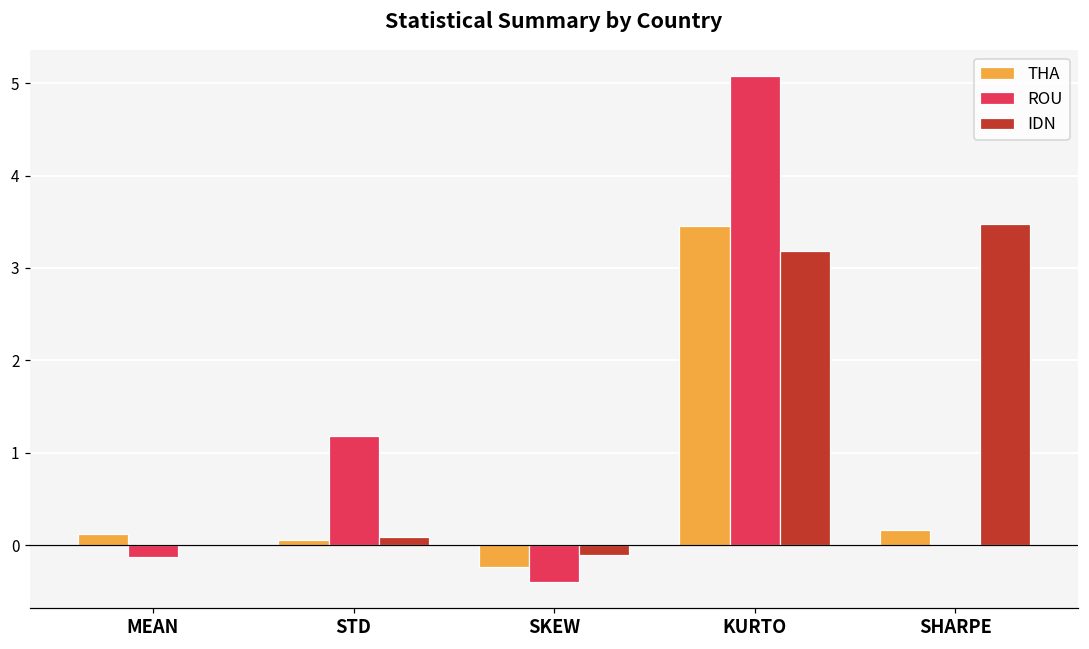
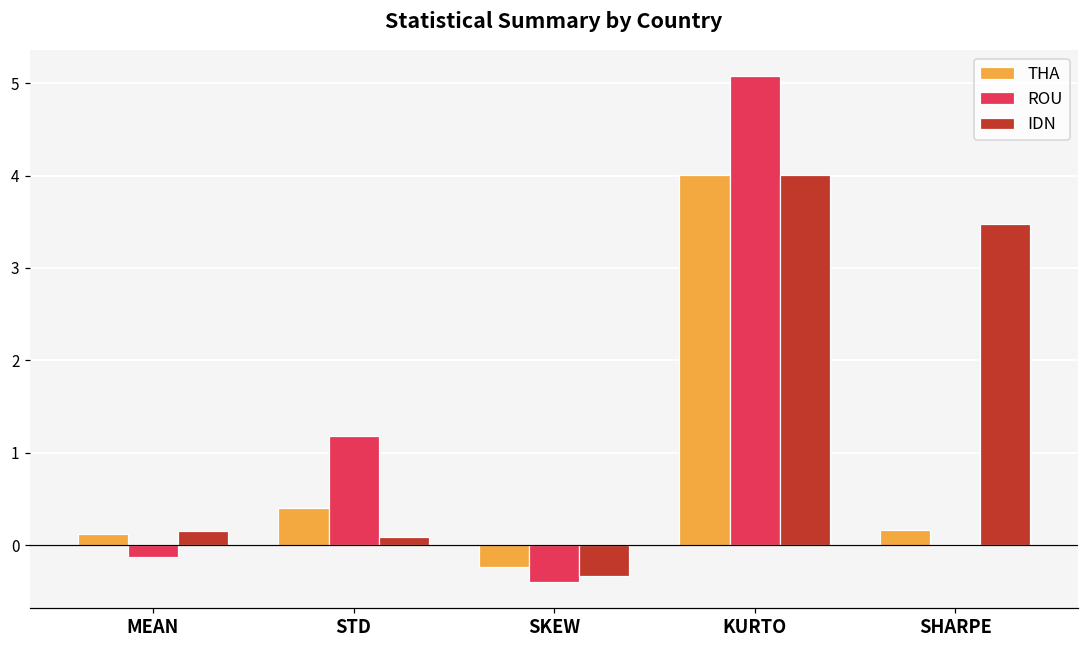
IDN, MEAN: 0.0 -> 0.2
THA, STD: 0.1 -> 0.4
IDN, SKEW: -0.1 -> -0.3
THA, KURTO: 3.5 -> 4.0
IDN, KURTO: 3.2 -> 4.0
